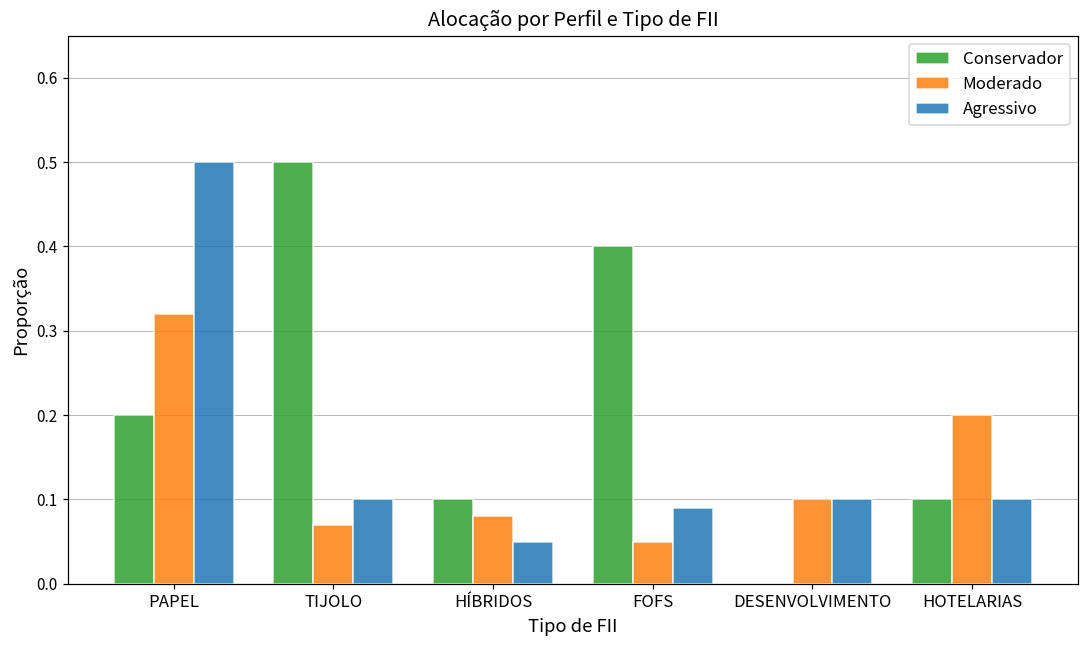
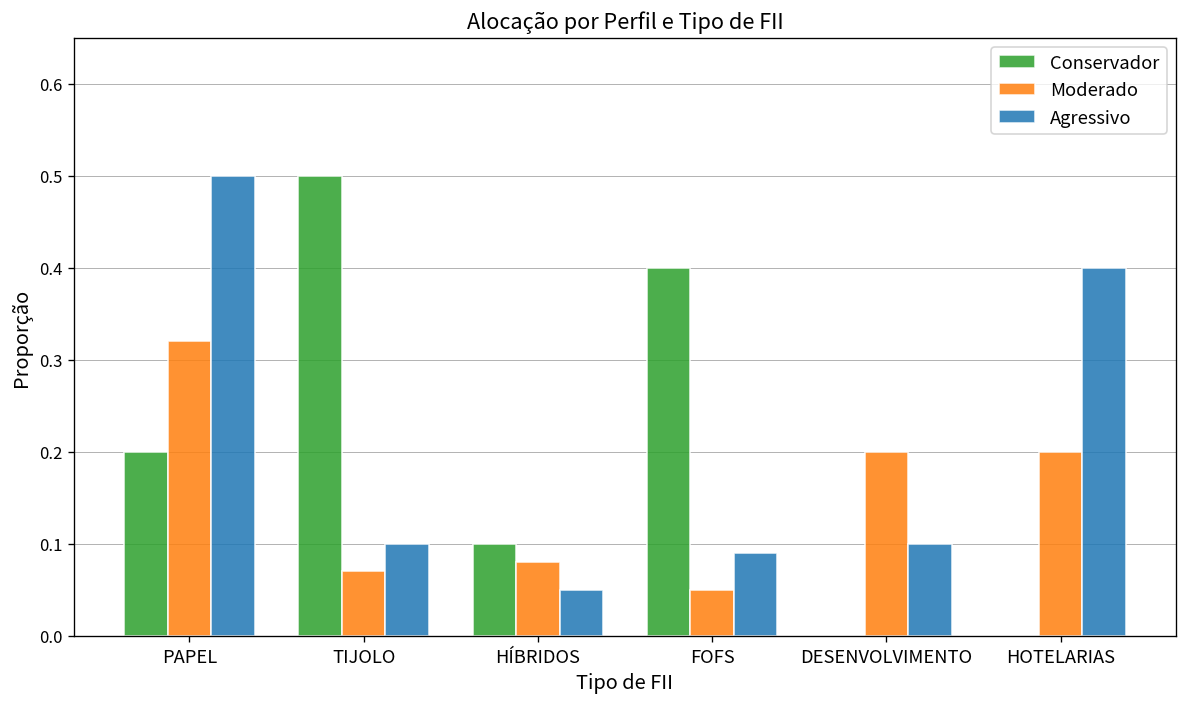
Moderado, DESENVOLVIMENTO: 0.1 -> 0.2
Conservador, HOTELARIAS: 0.1 -> 0.0
Agressivo, HOTELARIAS: 0.1 -> 0.4
